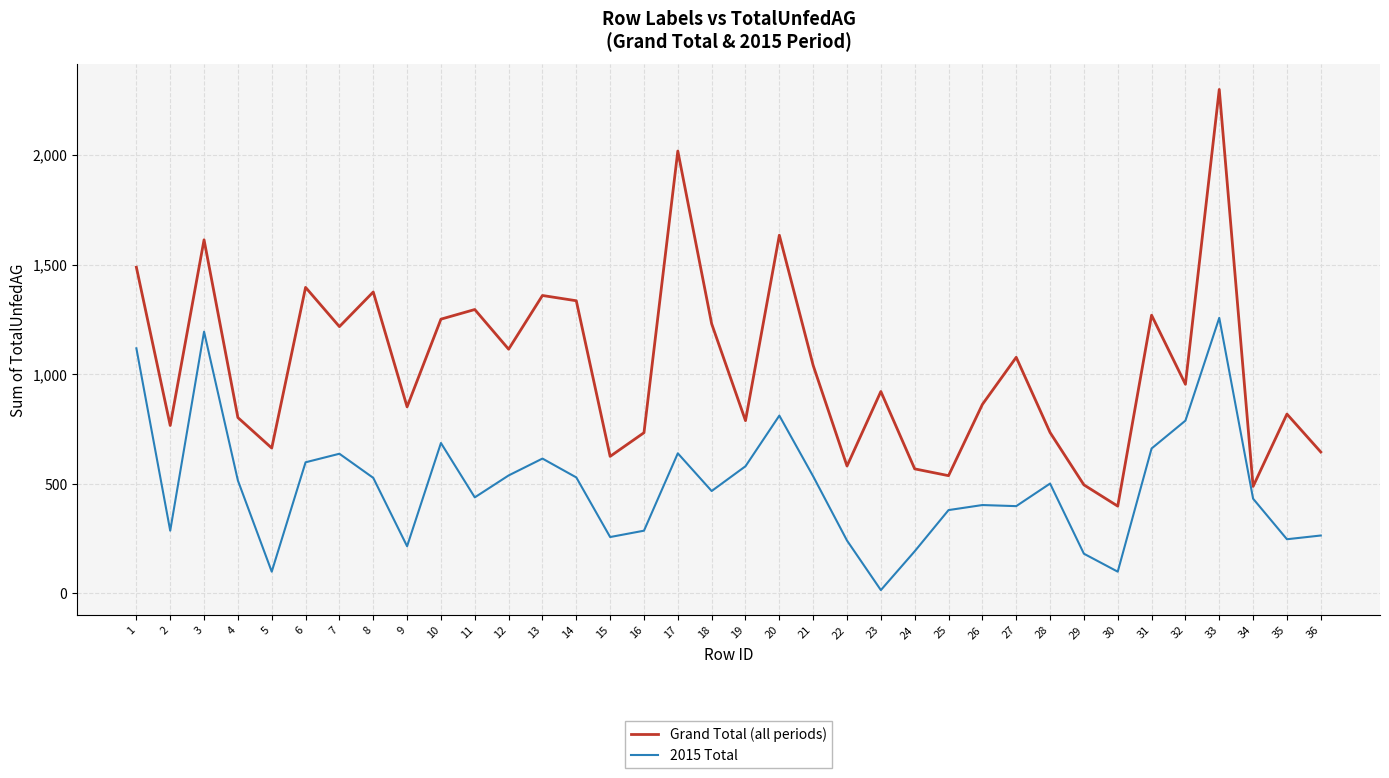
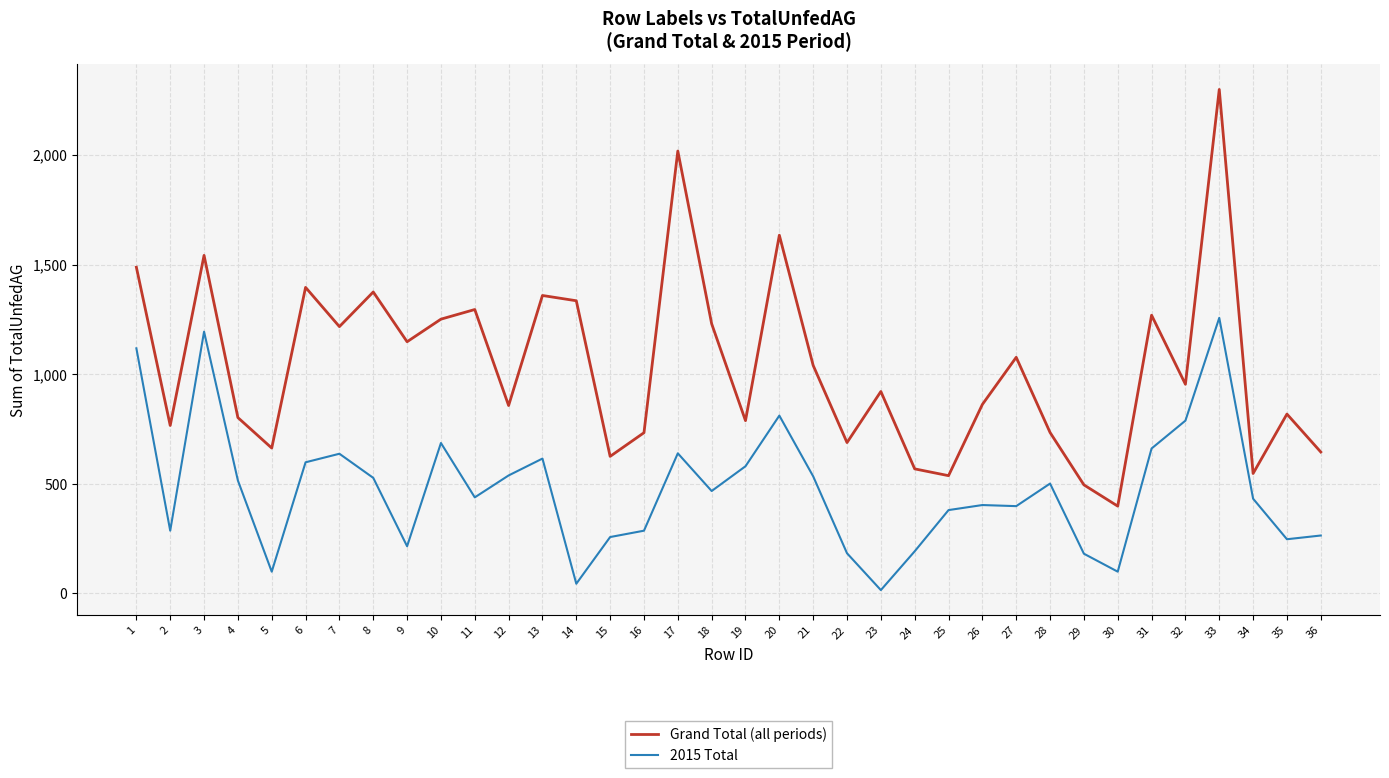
Grand Total (all periods), 3: 1,610 -> 1,540
Grand Total (all periods), 9: 850 -> 1,150
Grand Total (all periods), 12: 1,110 -> 860
2015 Total, 14: 530 -> 40
Grand Total (all periods), 22: 580 -> 690
2015 Total, 22: 240 -> 180
Grand Total (all periods), 34: 490 -> 550
